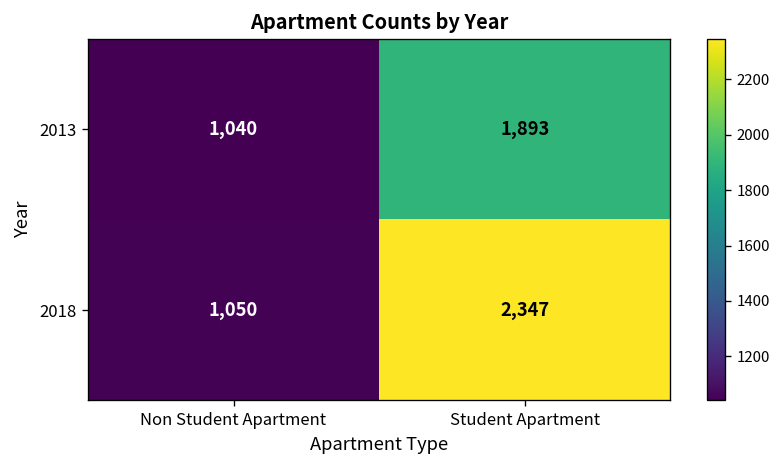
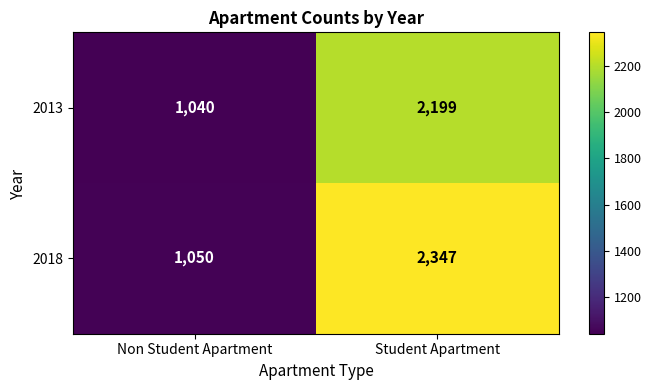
2013, Student Apartment: 1,893 -> 2,199
